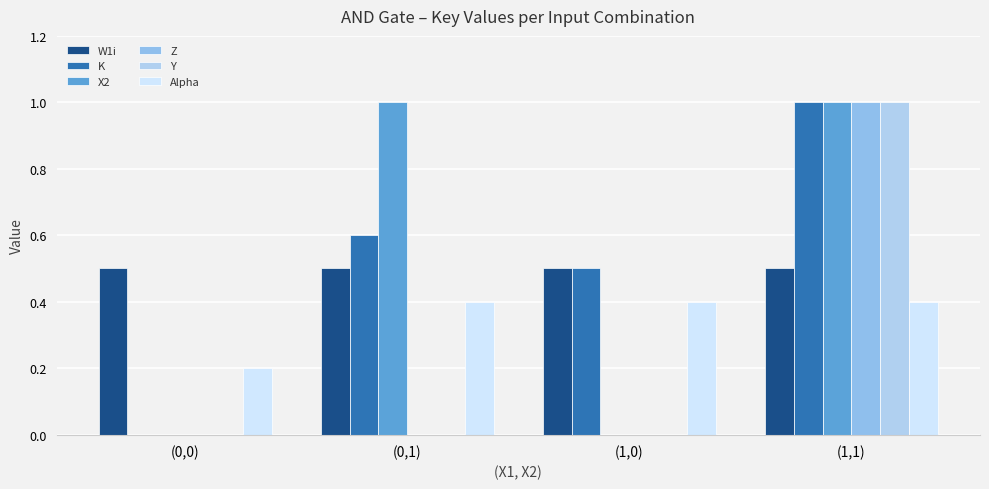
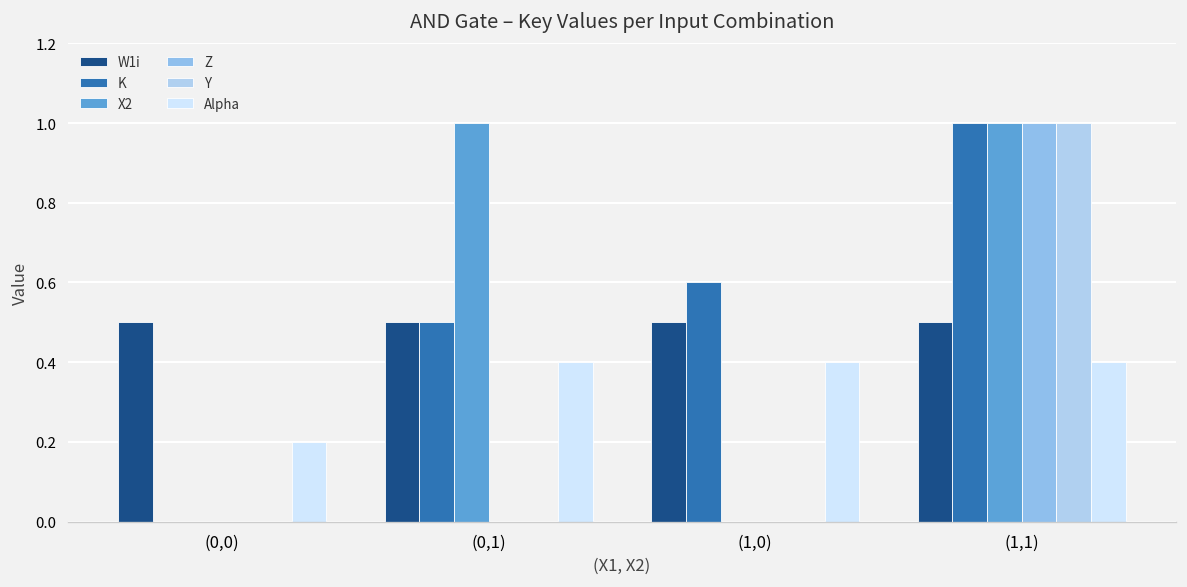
K, (0,1): 0.6 -> 0.5
K, (1,0): 0.5 -> 0.6
